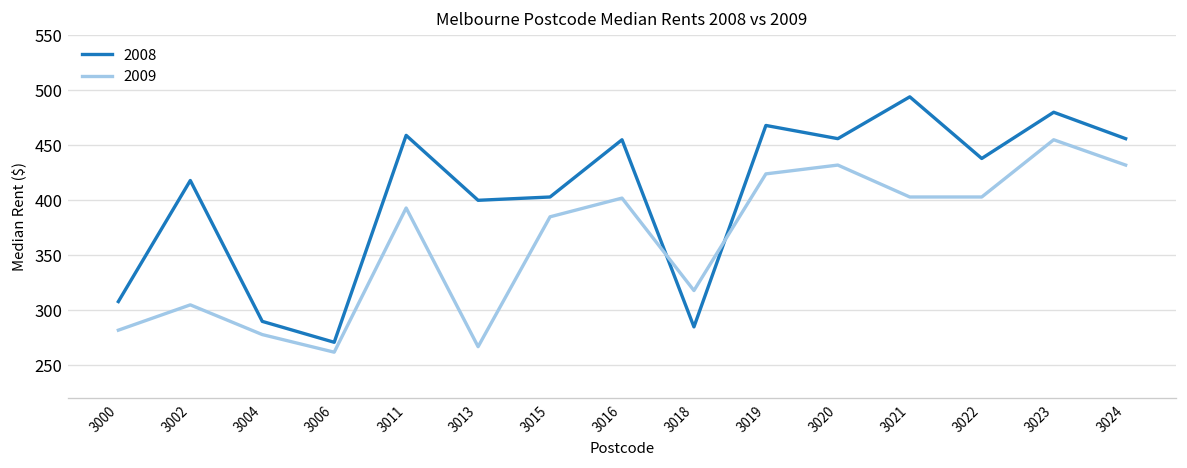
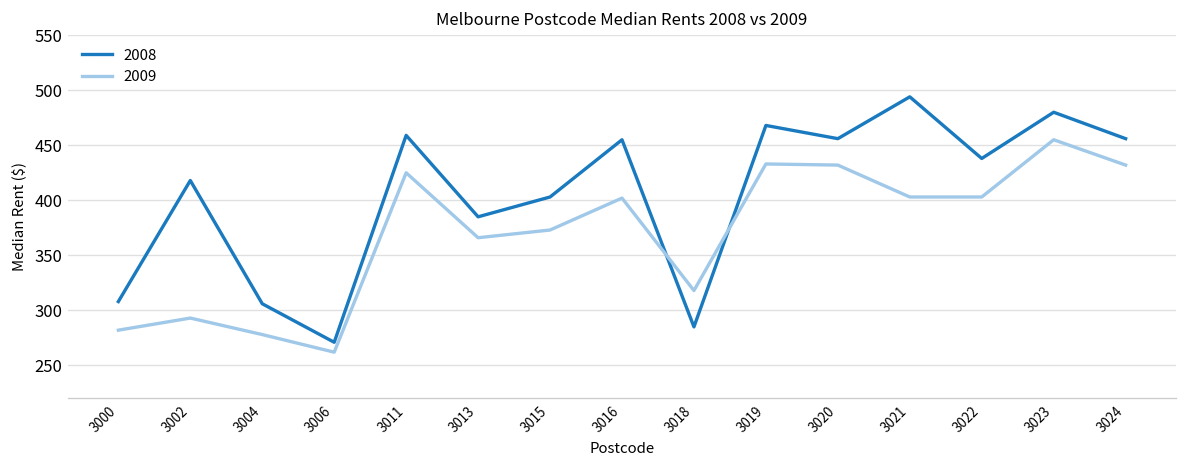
2009, 3002: 310 -> 290
2008, 3004: 290 -> 310
2009, 3011: 390 -> 430
2008, 3013: 400 -> 390
2009, 3013: 270 -> 370
2009, 3015: 390 -> 370
2009, 3019: 420 -> 430
